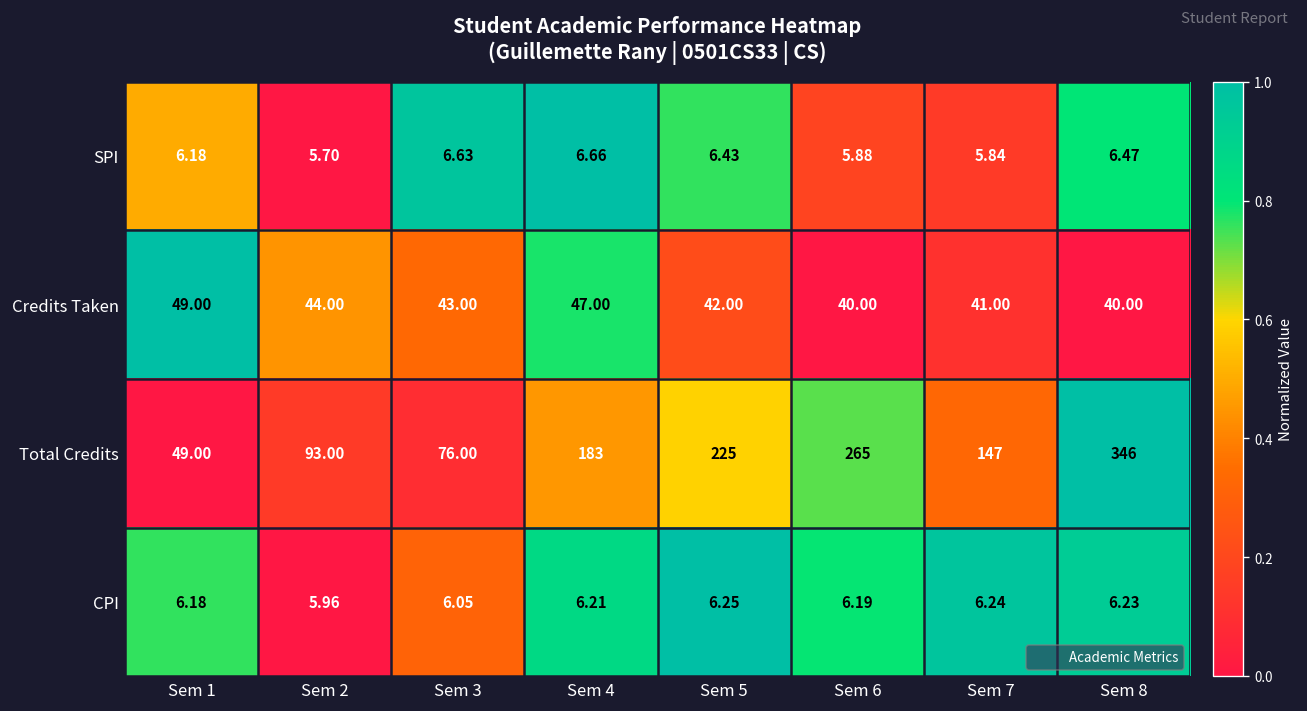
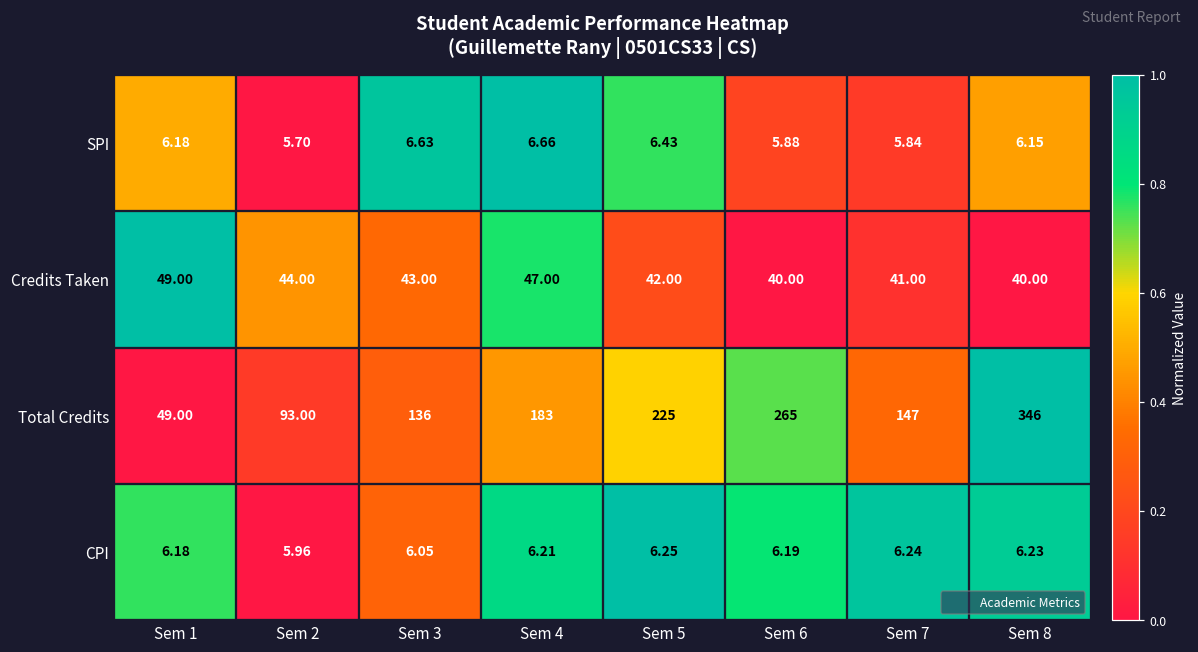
SPI, Sem 8: 6.47 -> 6.15
Total Credits, Sem 3: 76.00 -> 136
